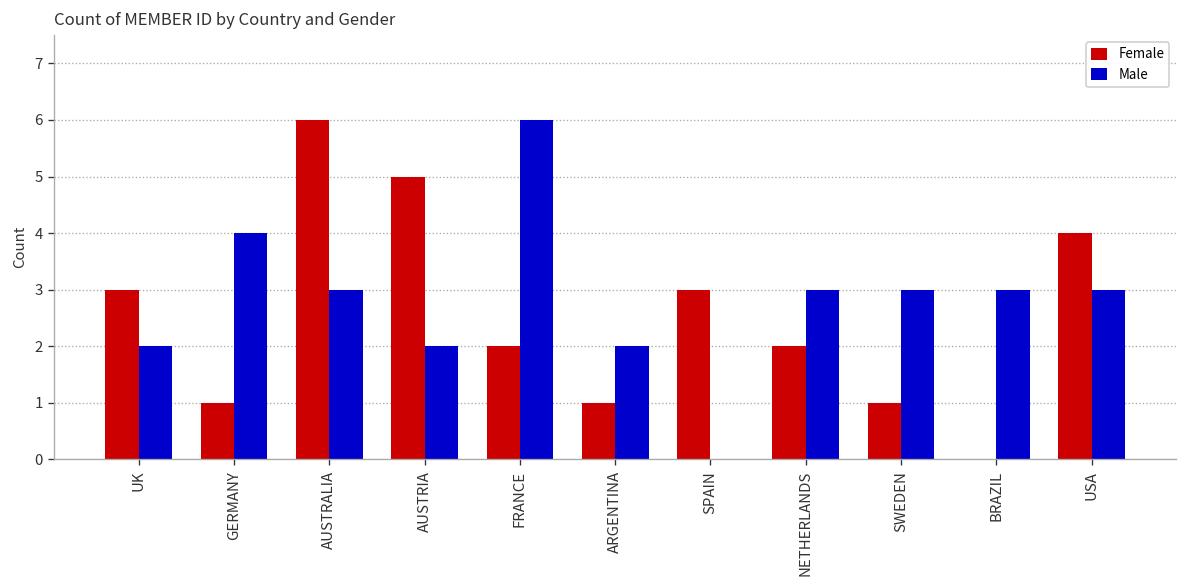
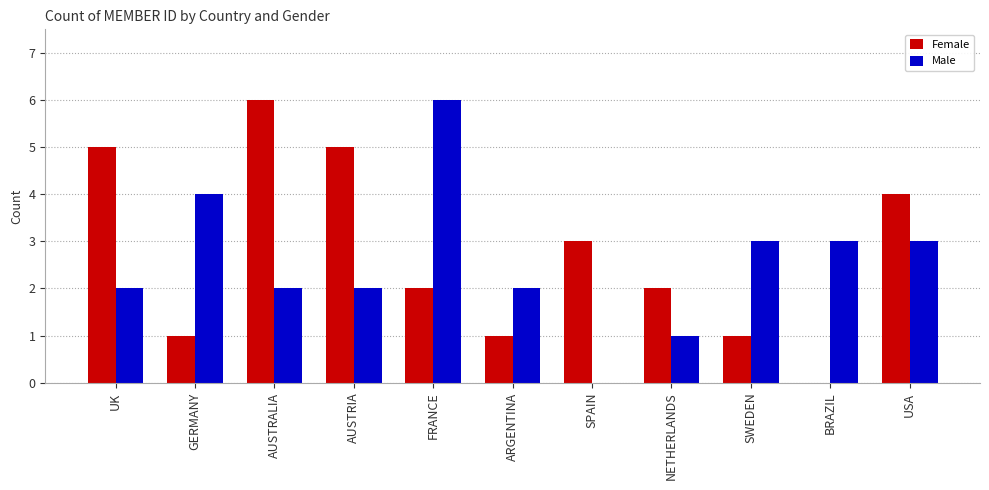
Female, UK: 3 -> 5
Male, AUSTRALIA: 3 -> 2
Male, NETHERLANDS: 3 -> 1
